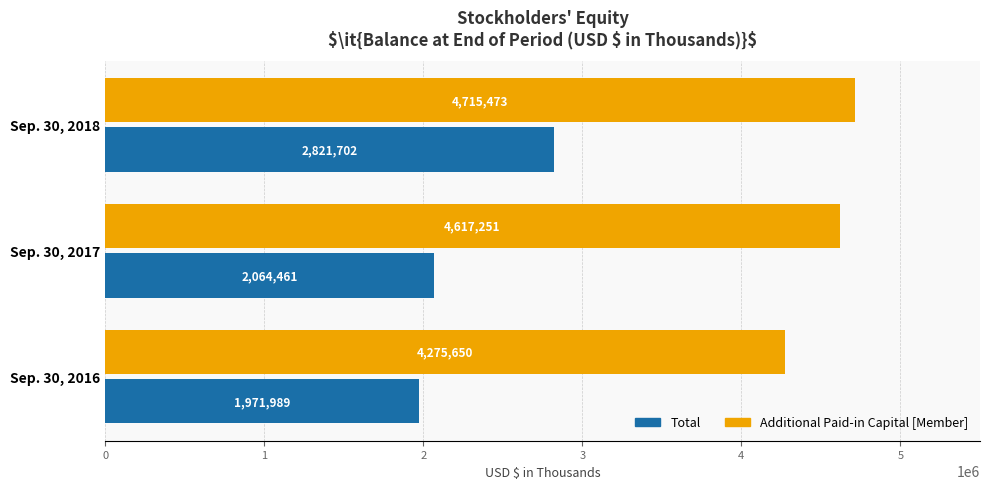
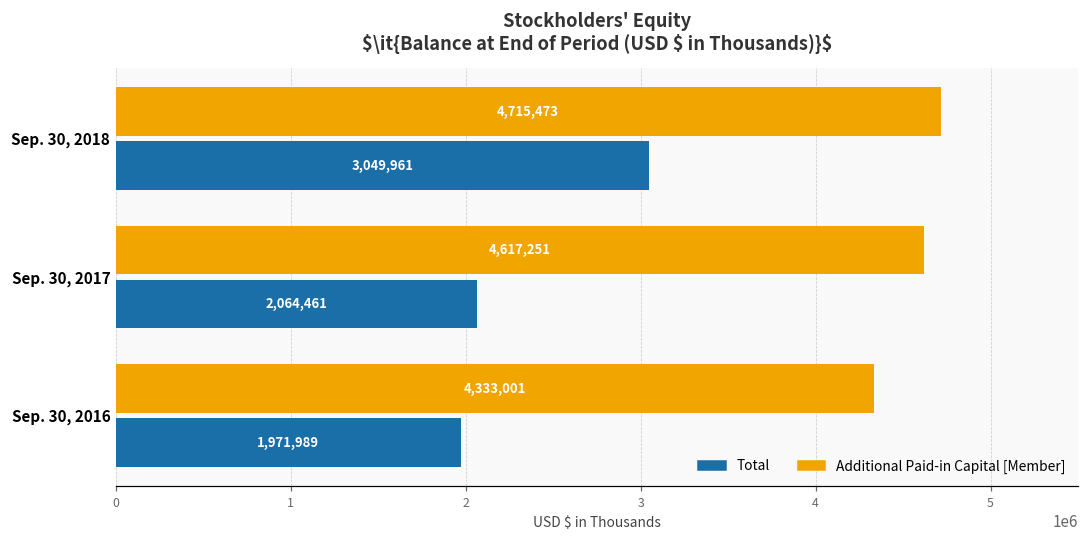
Total, Sep. 30, 2018: 2,821,702 -> 3,049,961
Additional Paid-in Capital [Member], Sep. 30, 2016: 4,275,650 -> 4,333,001
